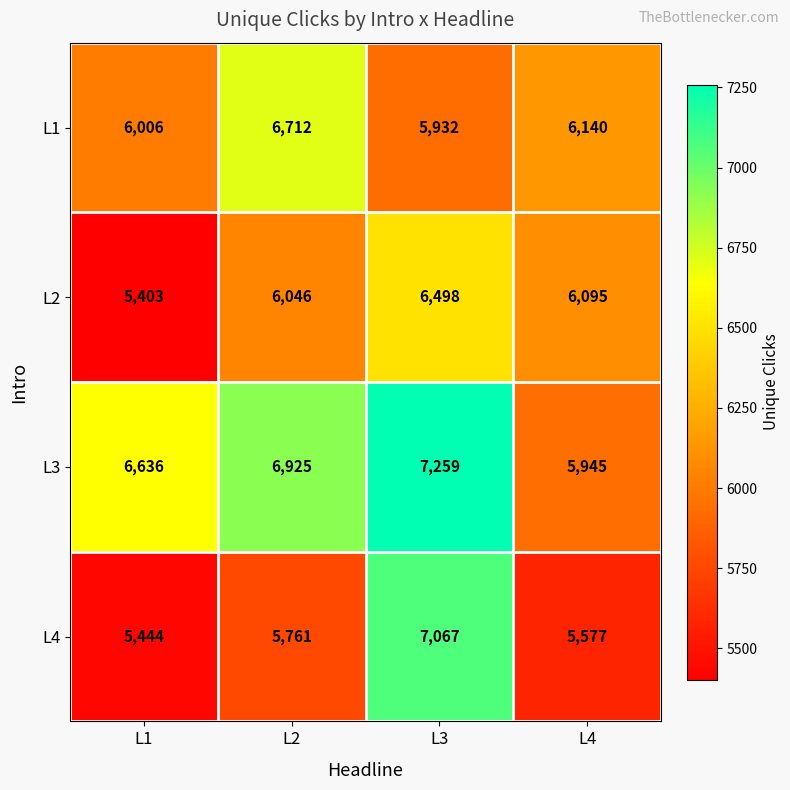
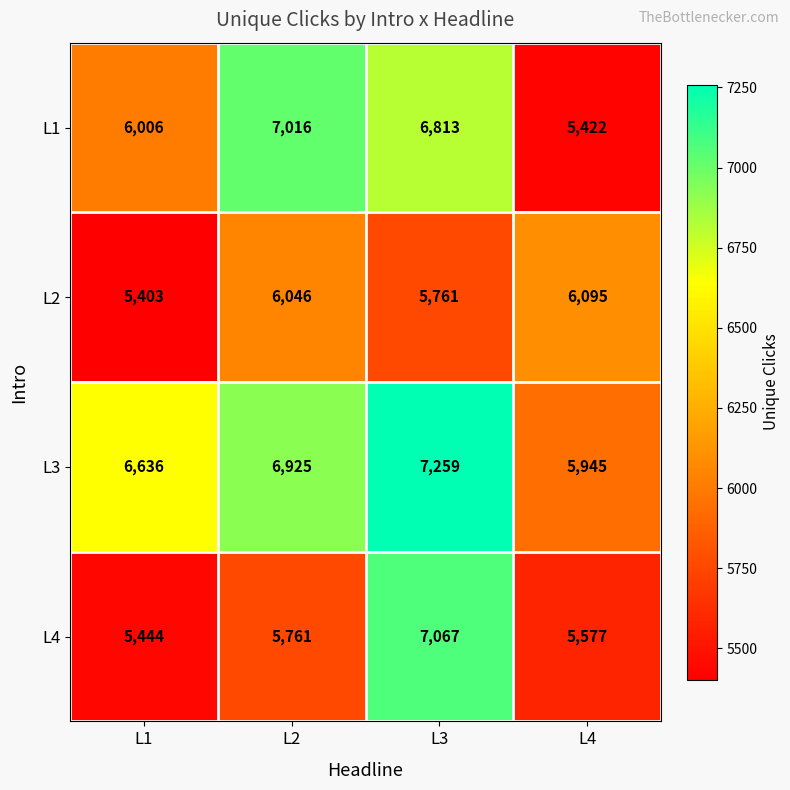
L1, L2: 6,712 -> 7,016
L1, L3: 5,932 -> 6,813
L1, L4: 6,140 -> 5,422
L2, L3: 6,498 -> 5,761
